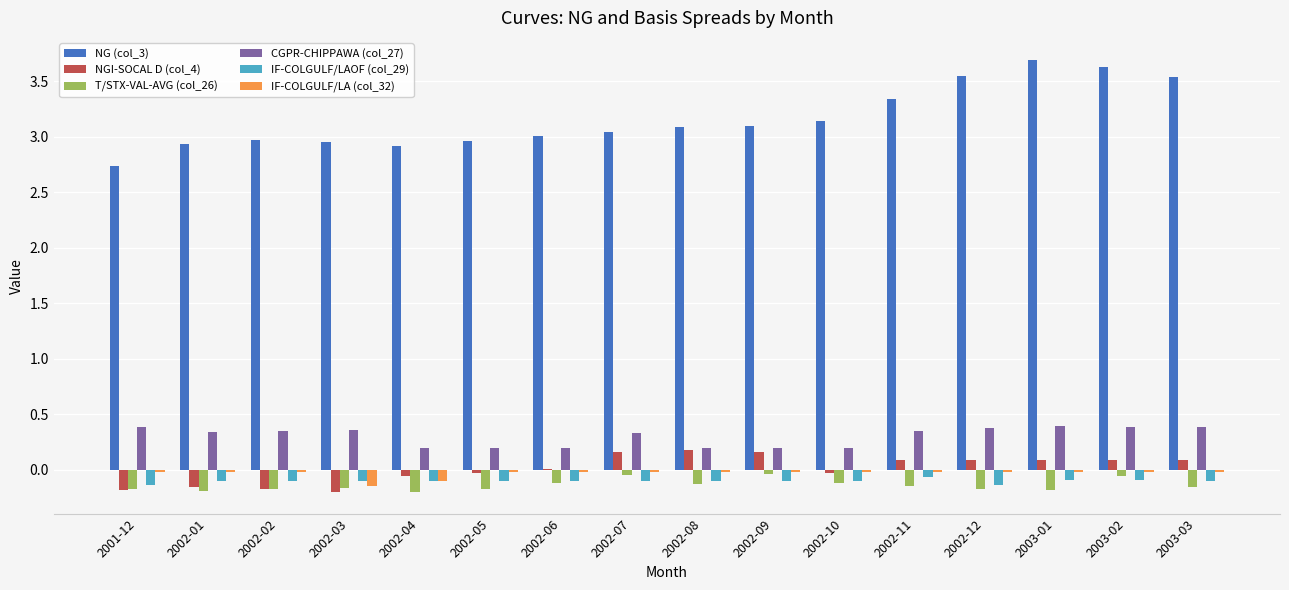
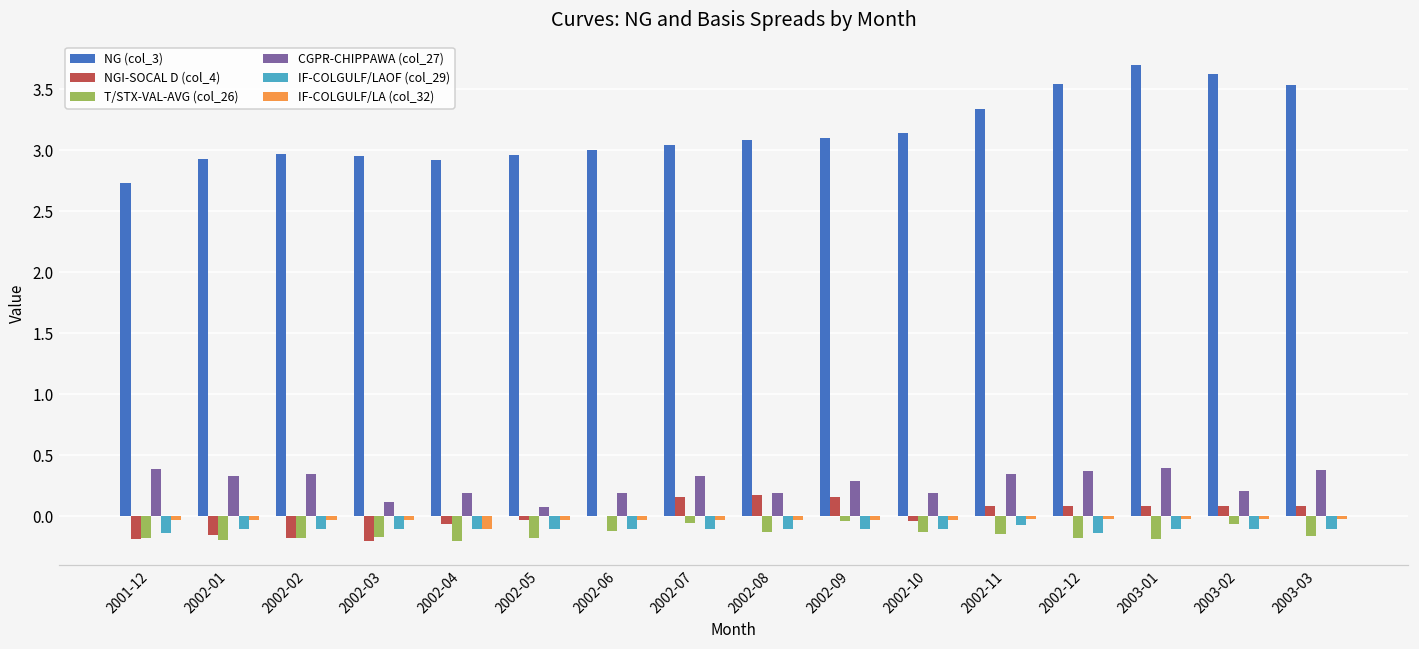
CGPR-CHIPPAWA (col_27), 2002-03: 0.36 -> 0.12
IF-COLGULF/LA (col_32), 2002-03: -0.15 -> -0.03
CGPR-CHIPPAWA (col_27), 2002-05: 0.19 -> 0.08
CGPR-CHIPPAWA (col_27), 2002-09: 0.19 -> 0.29
CGPR-CHIPPAWA (col_27), 2003-02: 0.39 -> 0.21
